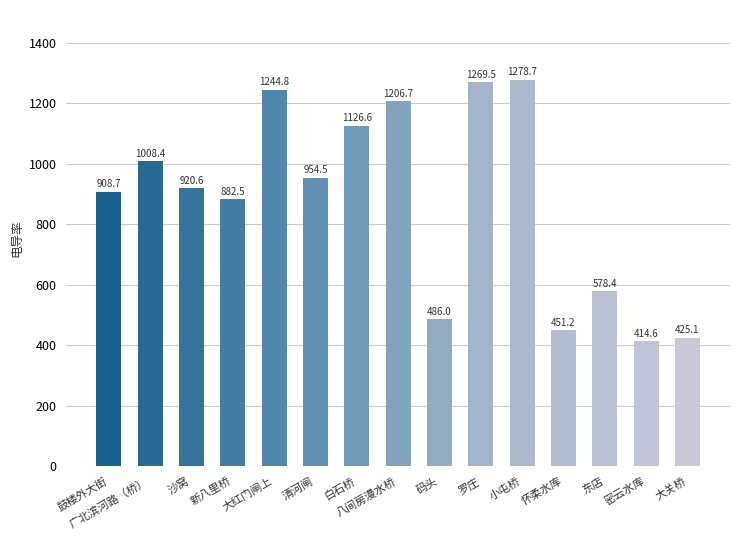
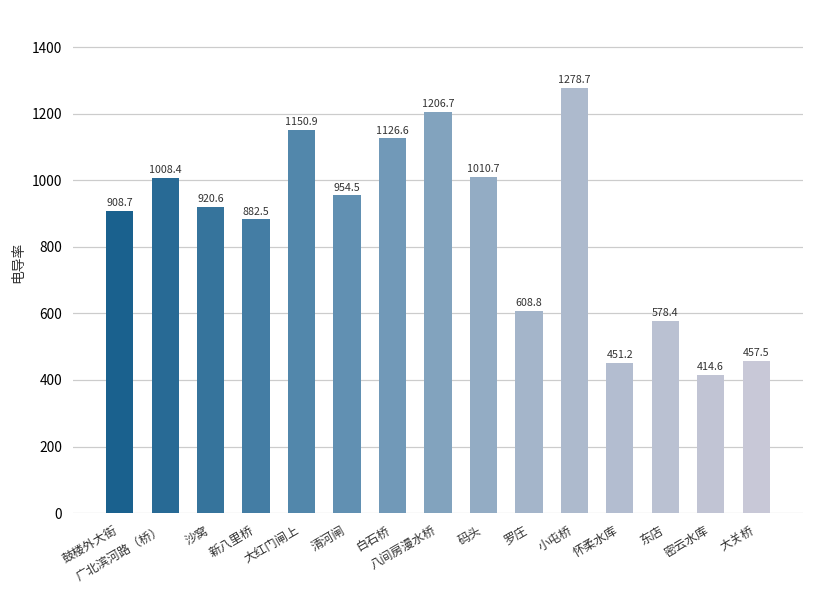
大红门闸上: 1244.8 -> 1150.9
码头: 486.0 -> 1010.7
罗庄: 1269.5 -> 608.8
大关桥: 425.1 -> 457.5
